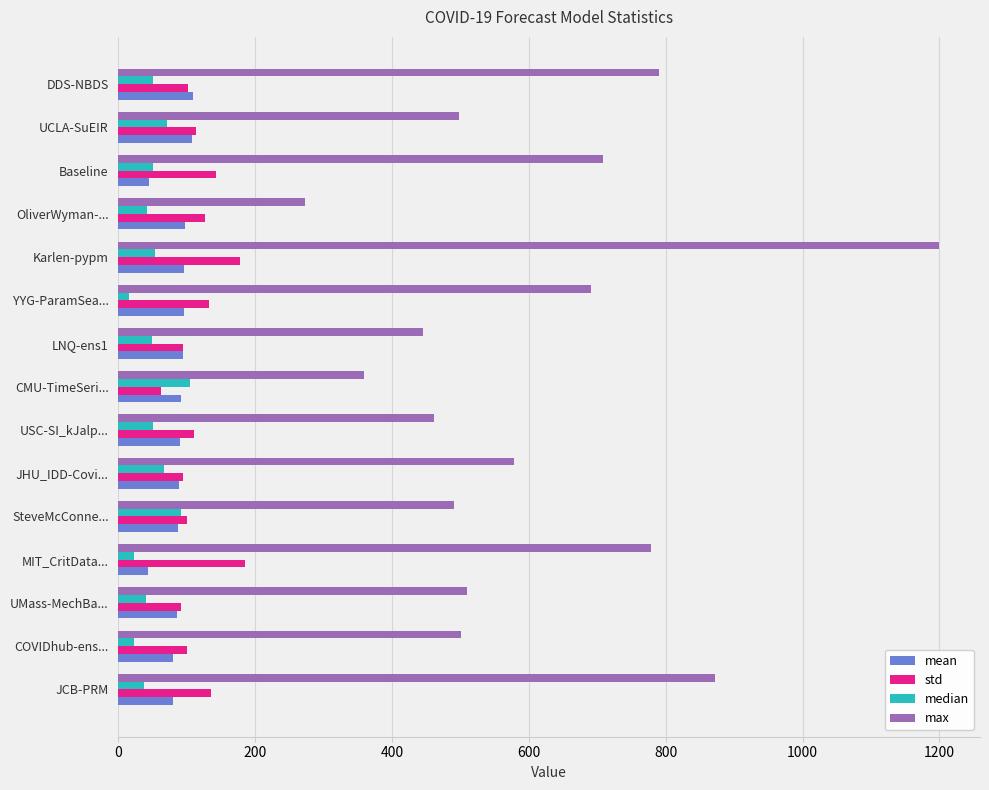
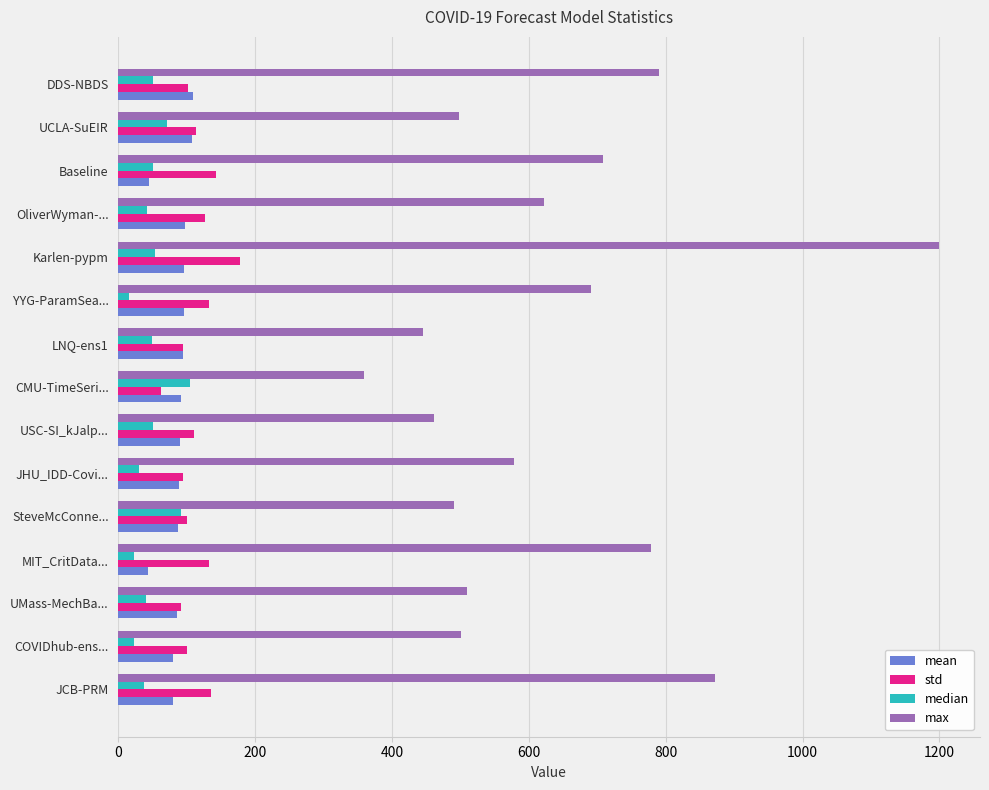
max, OliverWyman-...: 270 -> 620
median, JHU_IDD-Covi...: 70 -> 30
std, MIT_CritData...: 180 -> 130
